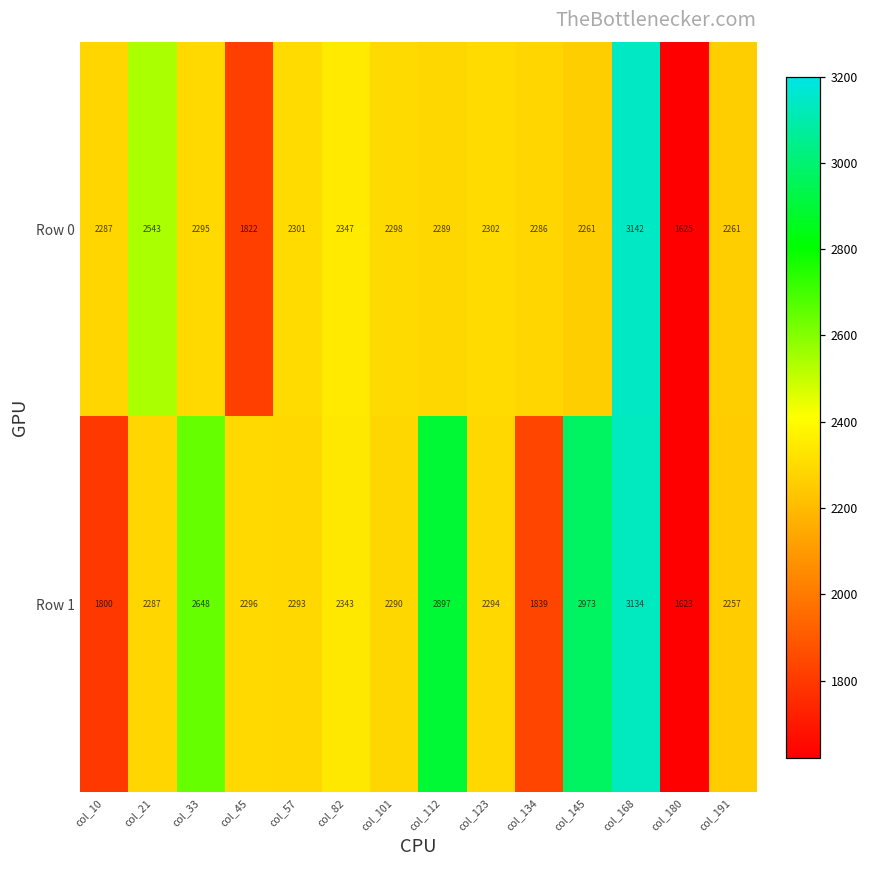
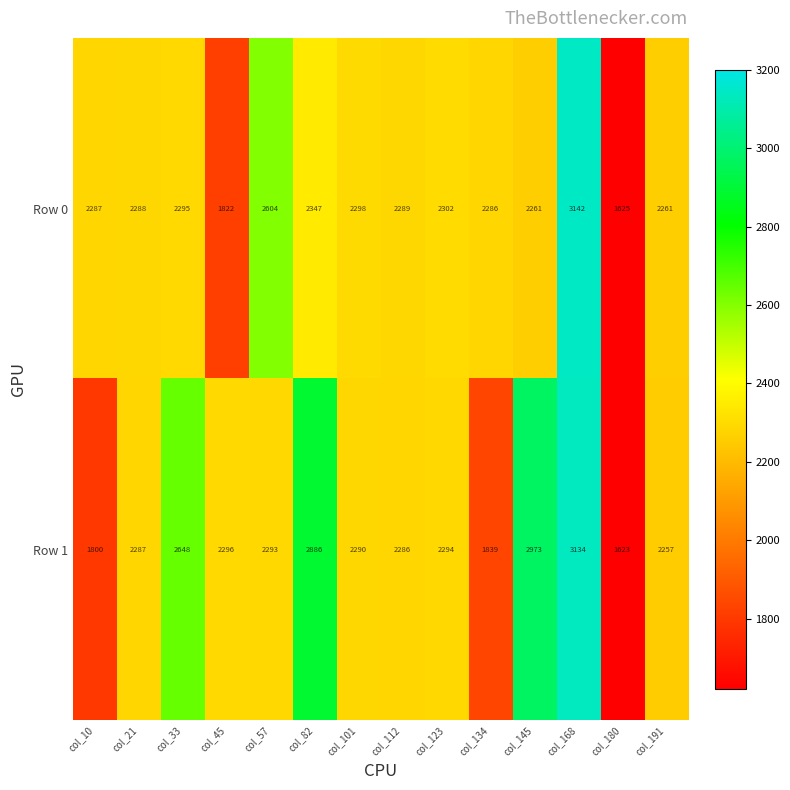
Row 0, col_21: 2543 -> 2288
Row 0, col_57: 2301 -> 2604
Row 1, col_82: 2343 -> 2886
Row 1, col_112: 2897 -> 2286
